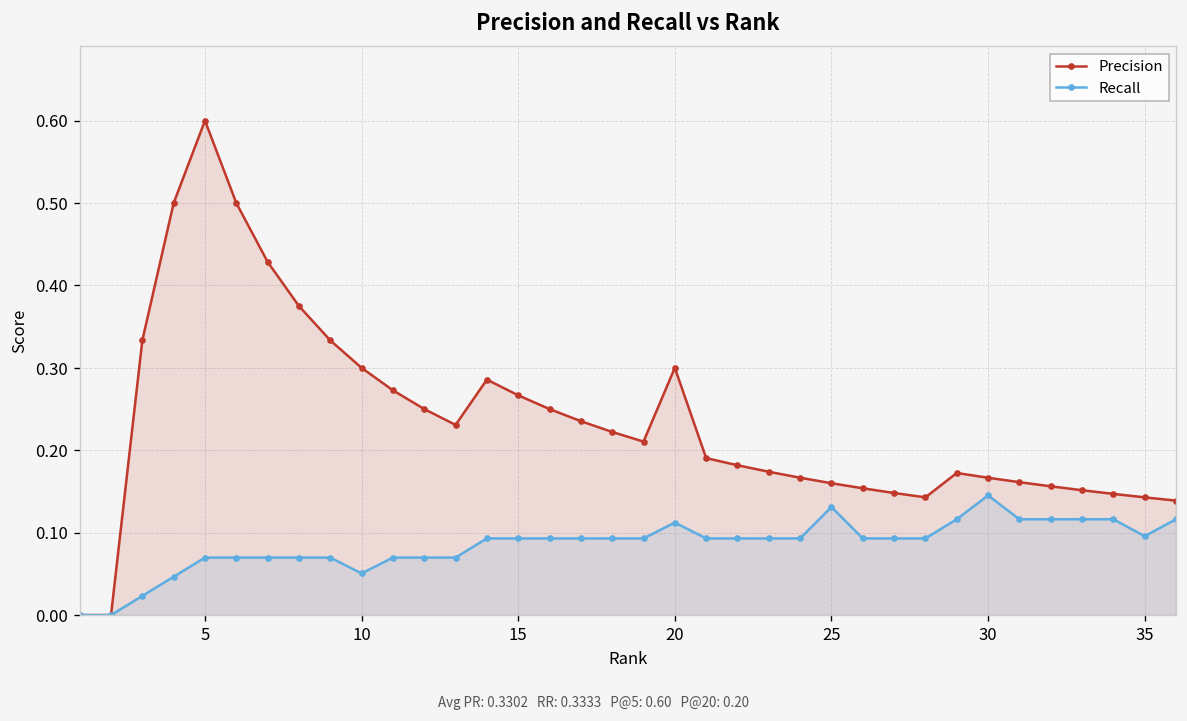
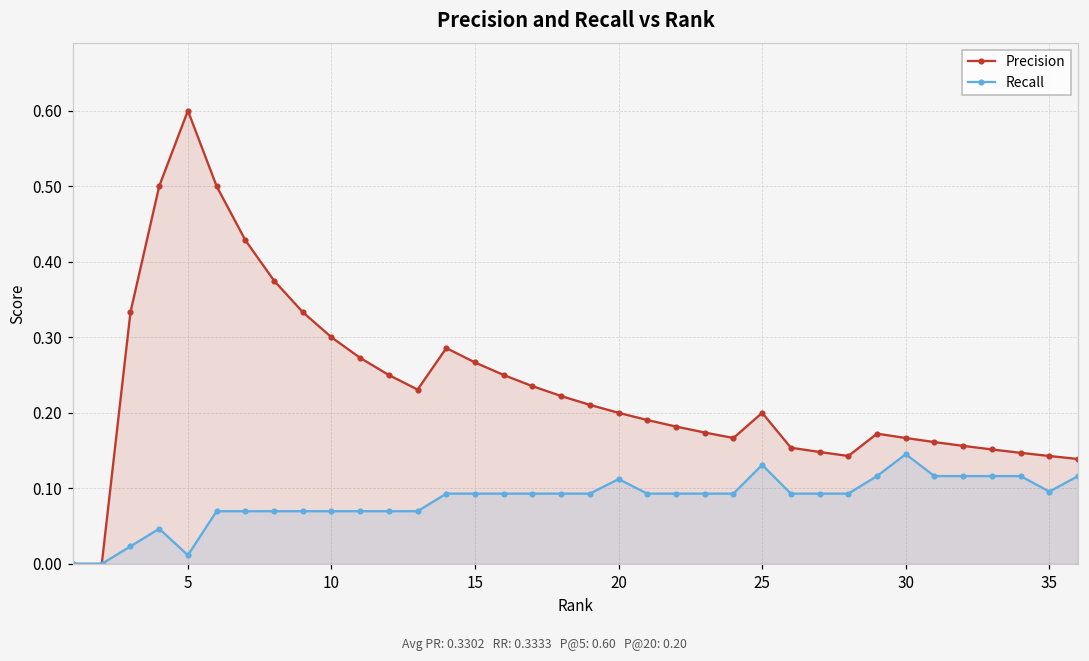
Recall, 5: 0.07 -> 0.01
Recall, 10: 0.05 -> 0.07
Precision, 20: 0.3 -> 0.2
Precision, 25: 0.16 -> 0.20
